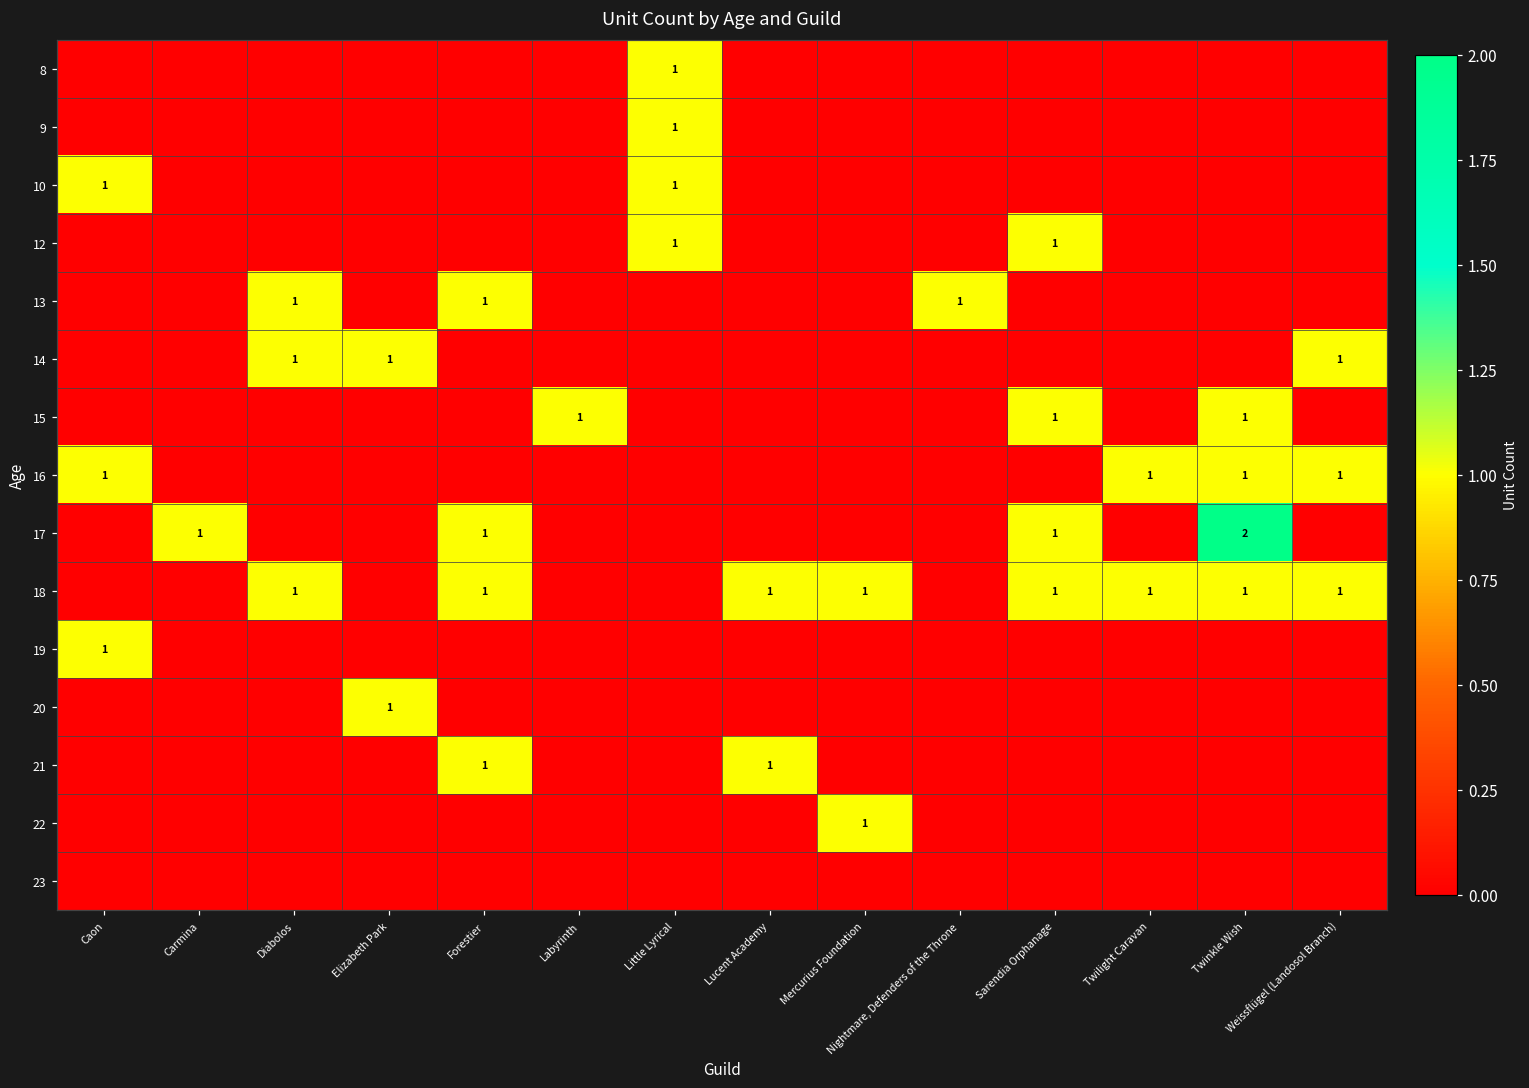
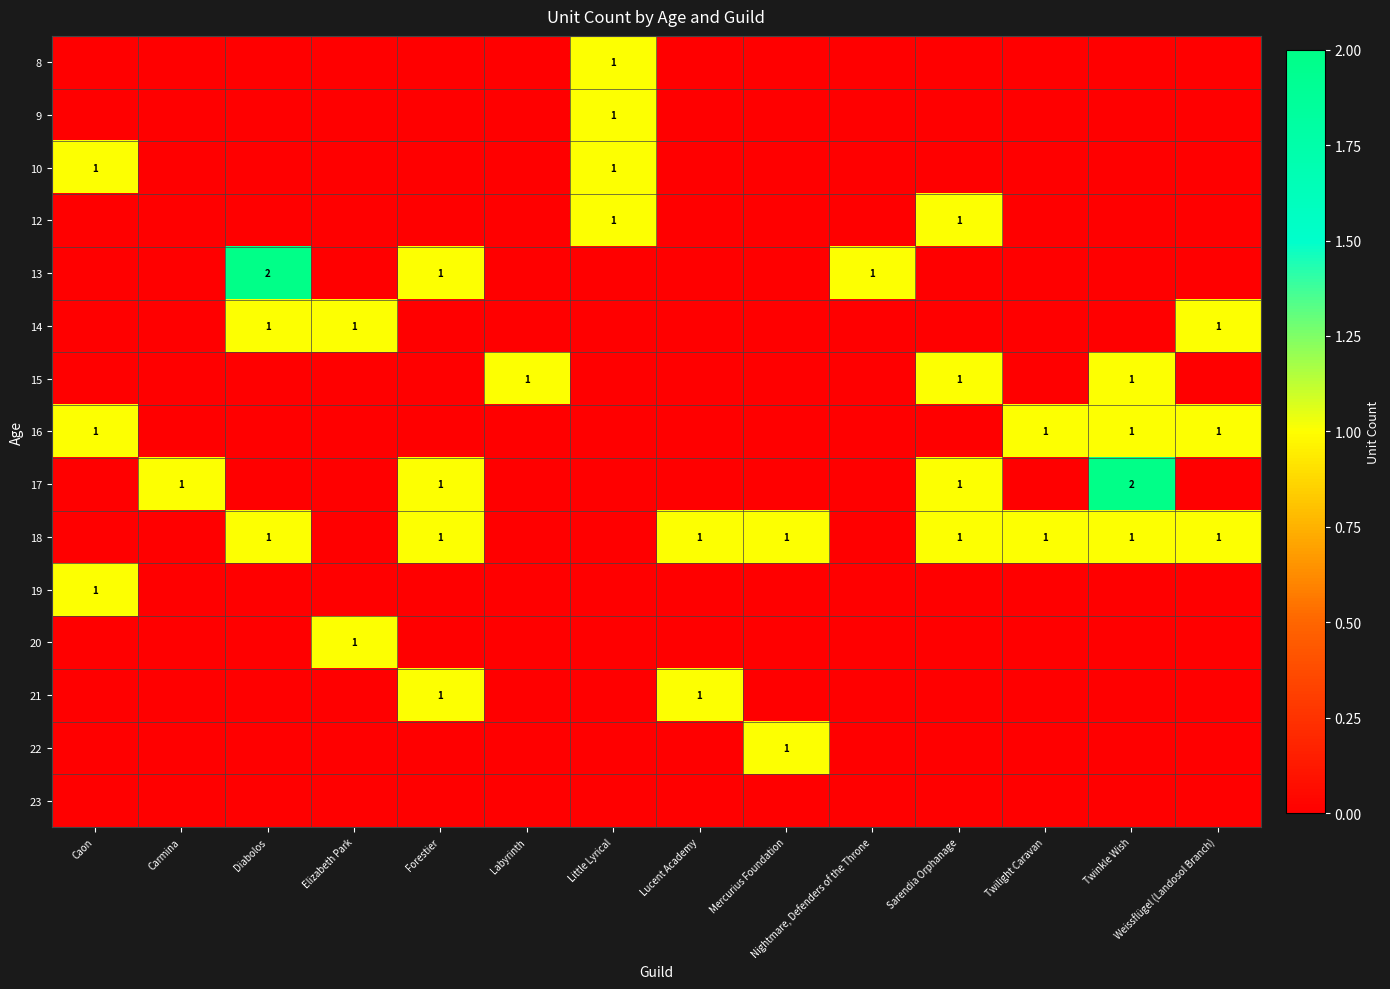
13, Diabolos: 1 -> 2
